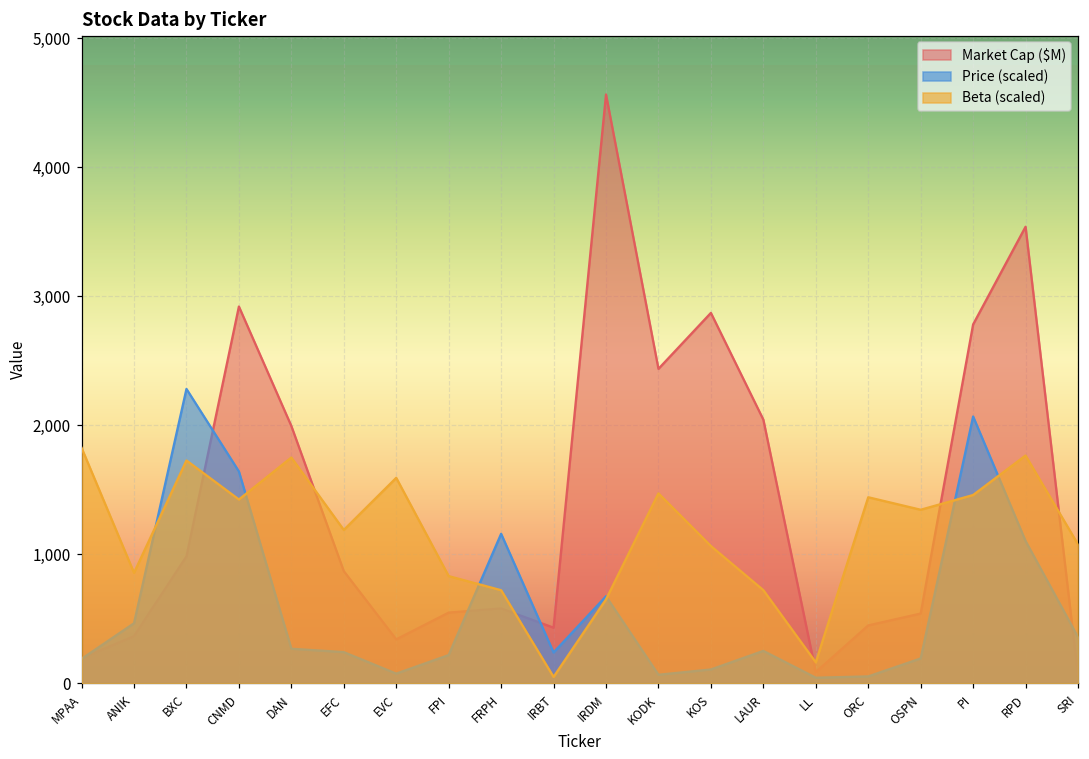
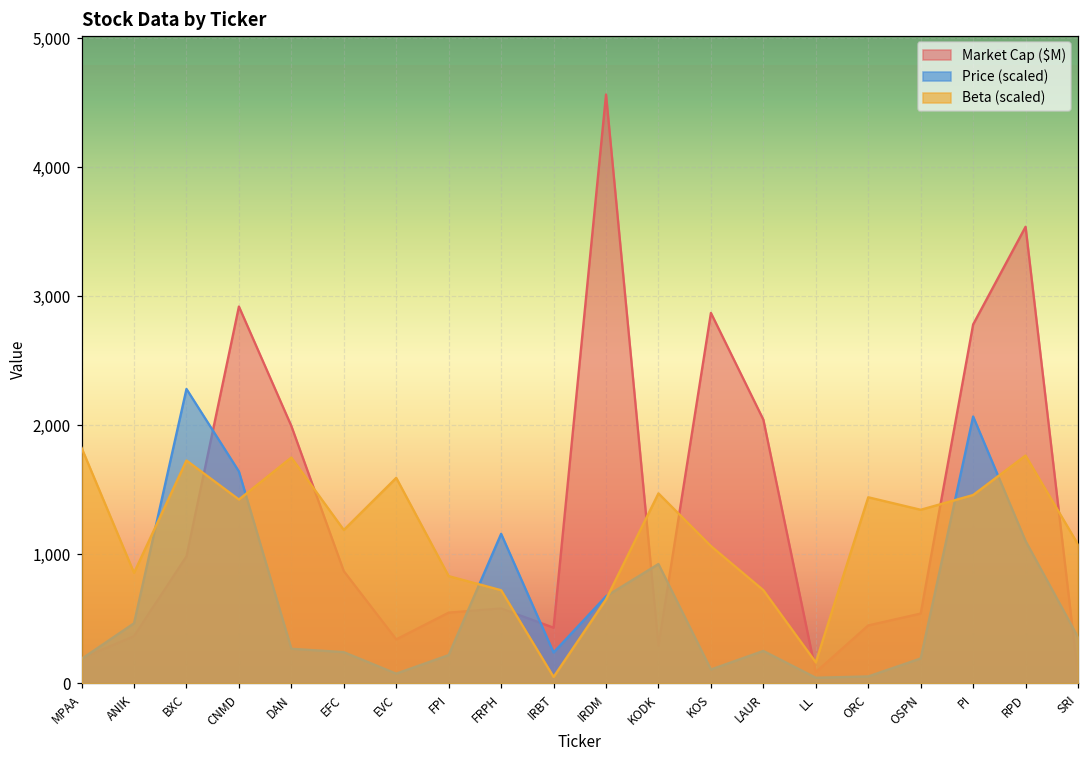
Market Cap ($M), KODK: 2,440 -> 290
Price (scaled), KODK: 70 -> 930
